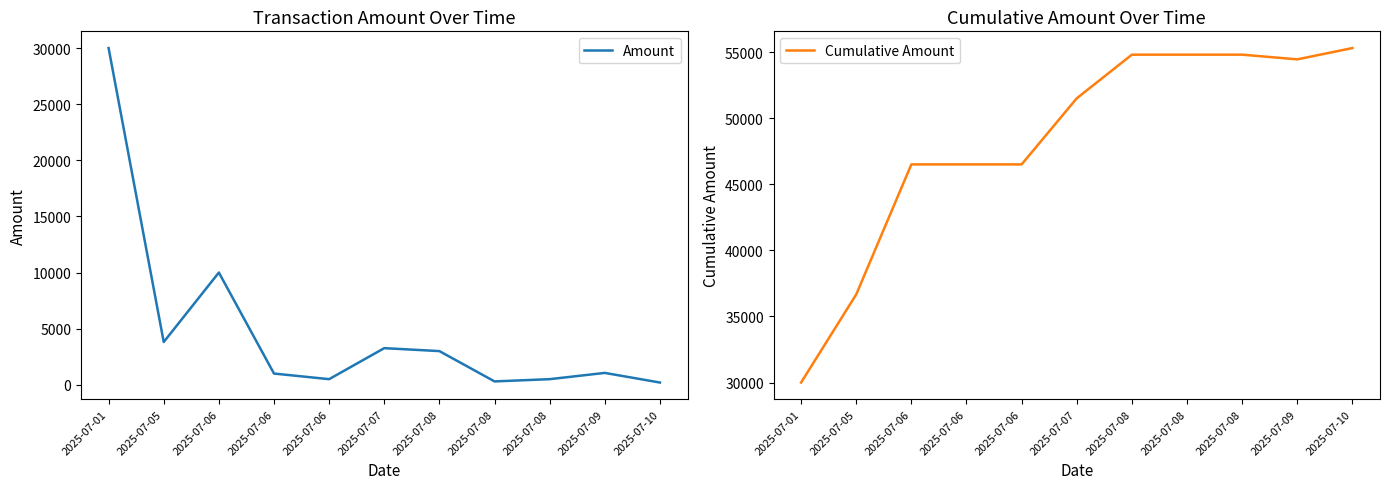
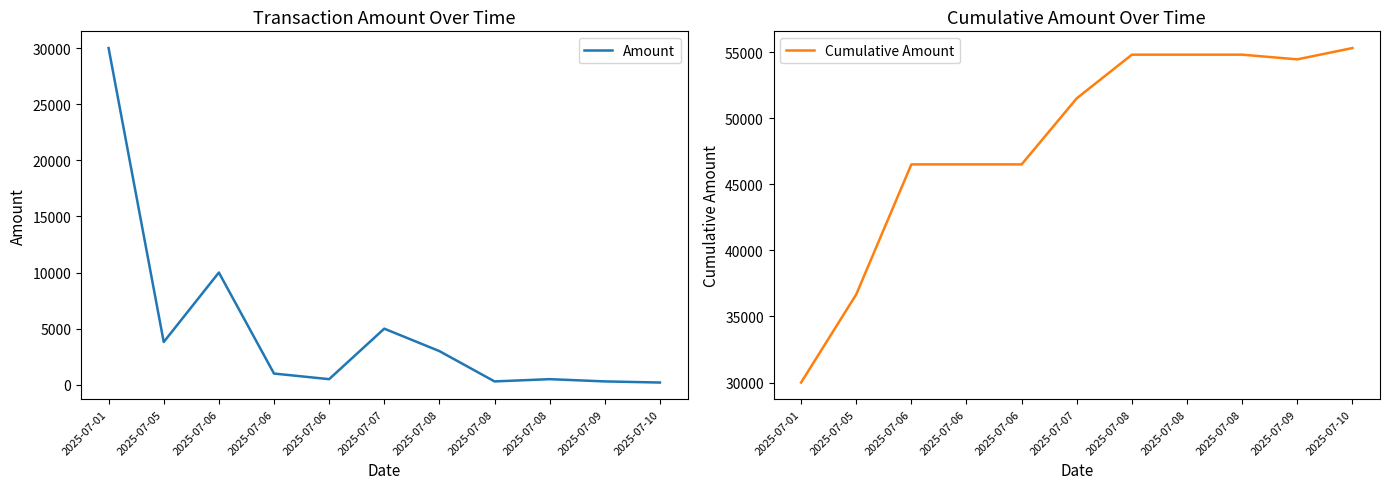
Transaction Amount Over Time, 2025-07-07: 3300 -> 5000
Transaction Amount Over Time, 2025-07-09: 1100 -> 300
